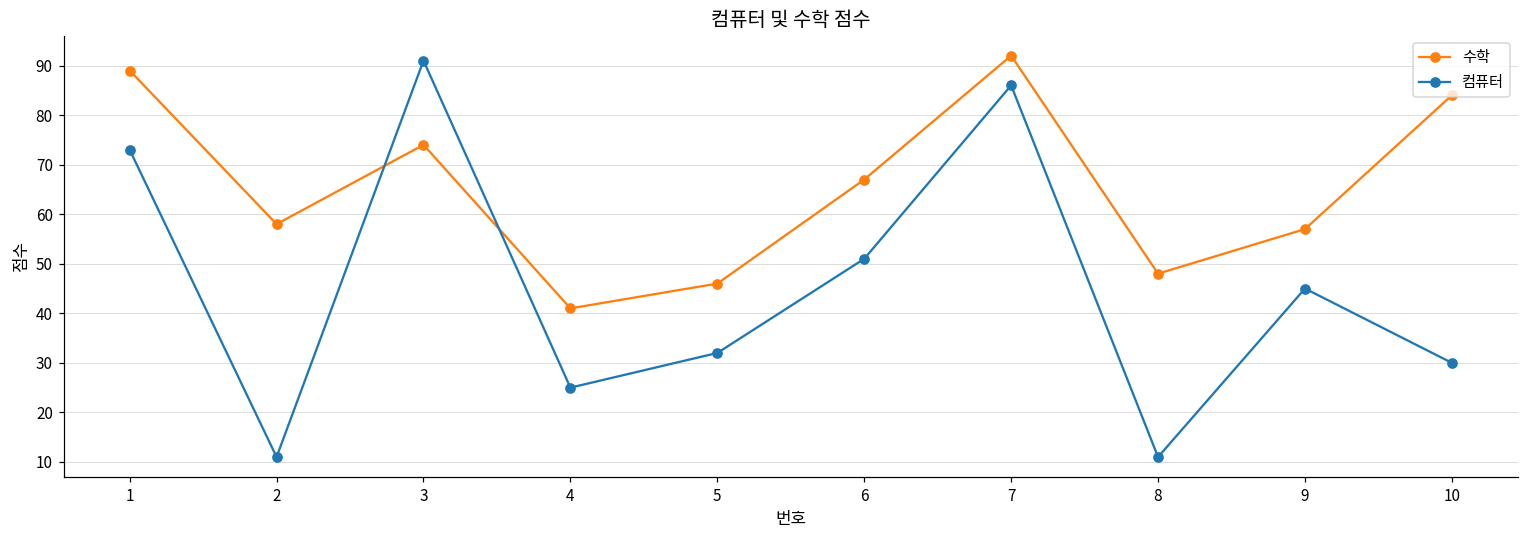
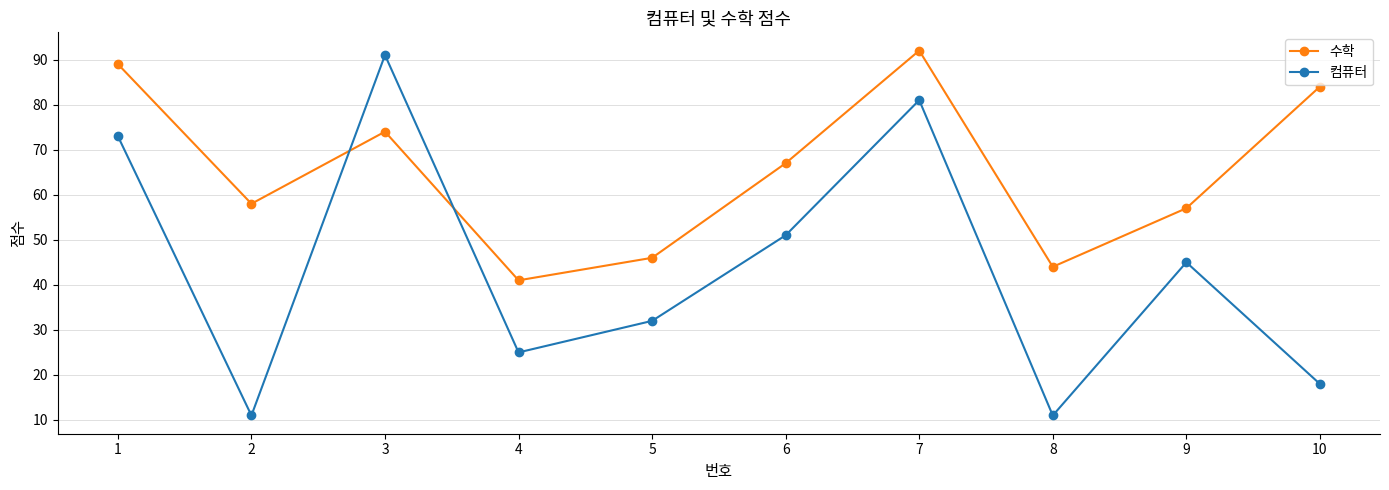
컴퓨터, 7: 86 -> 81
수학, 8: 48 -> 44
컴퓨터, 10: 30 -> 18
